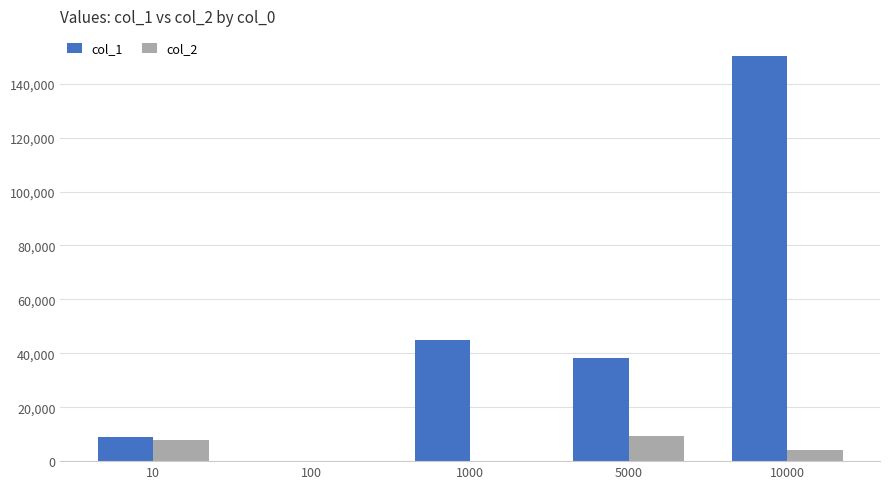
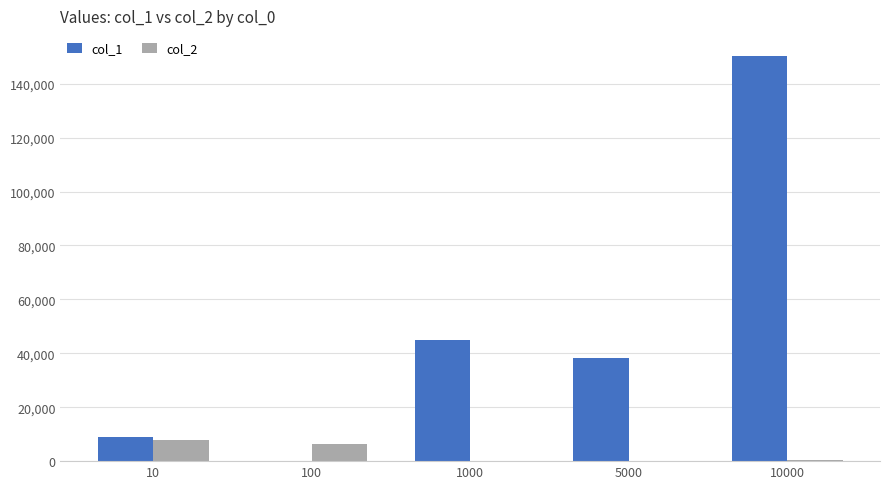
col_2, 100: 0 -> 6,000
col_2, 5000: 10,000 -> 0
col_2, 10000: 4,000 -> 0
